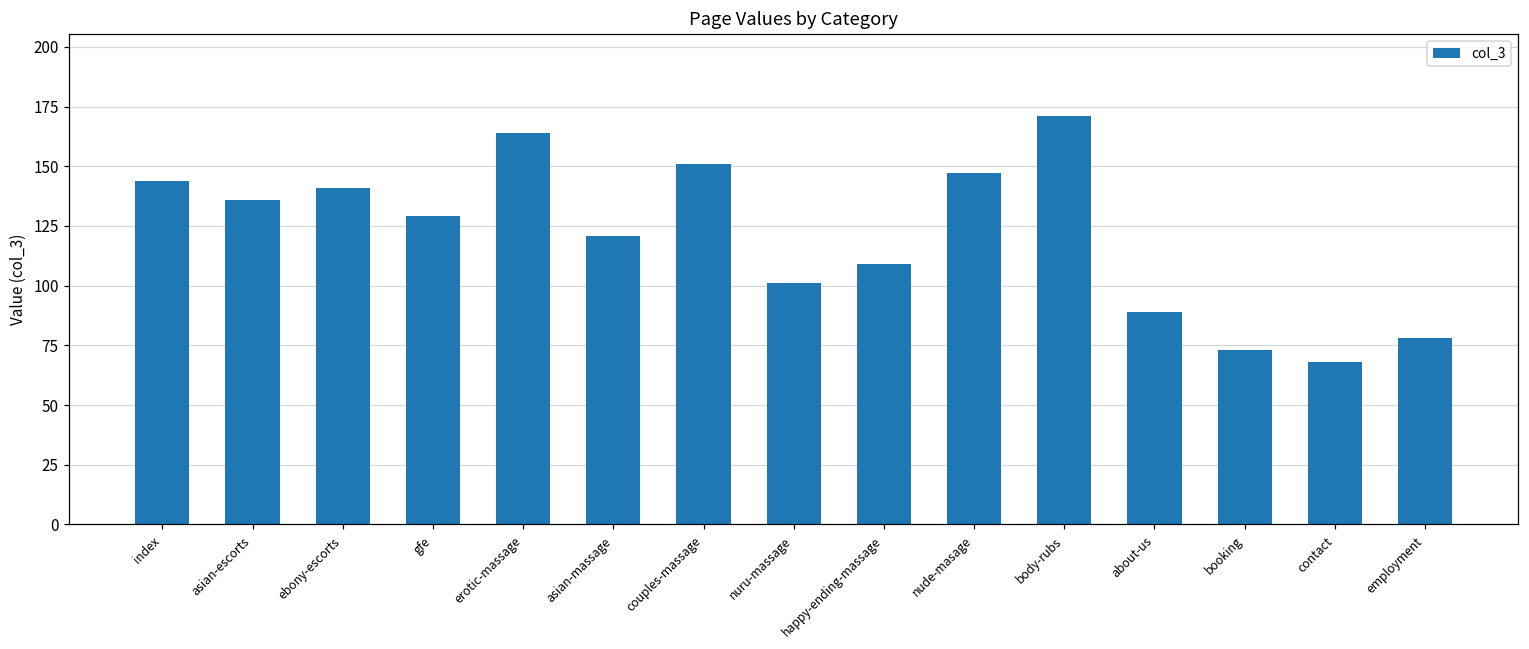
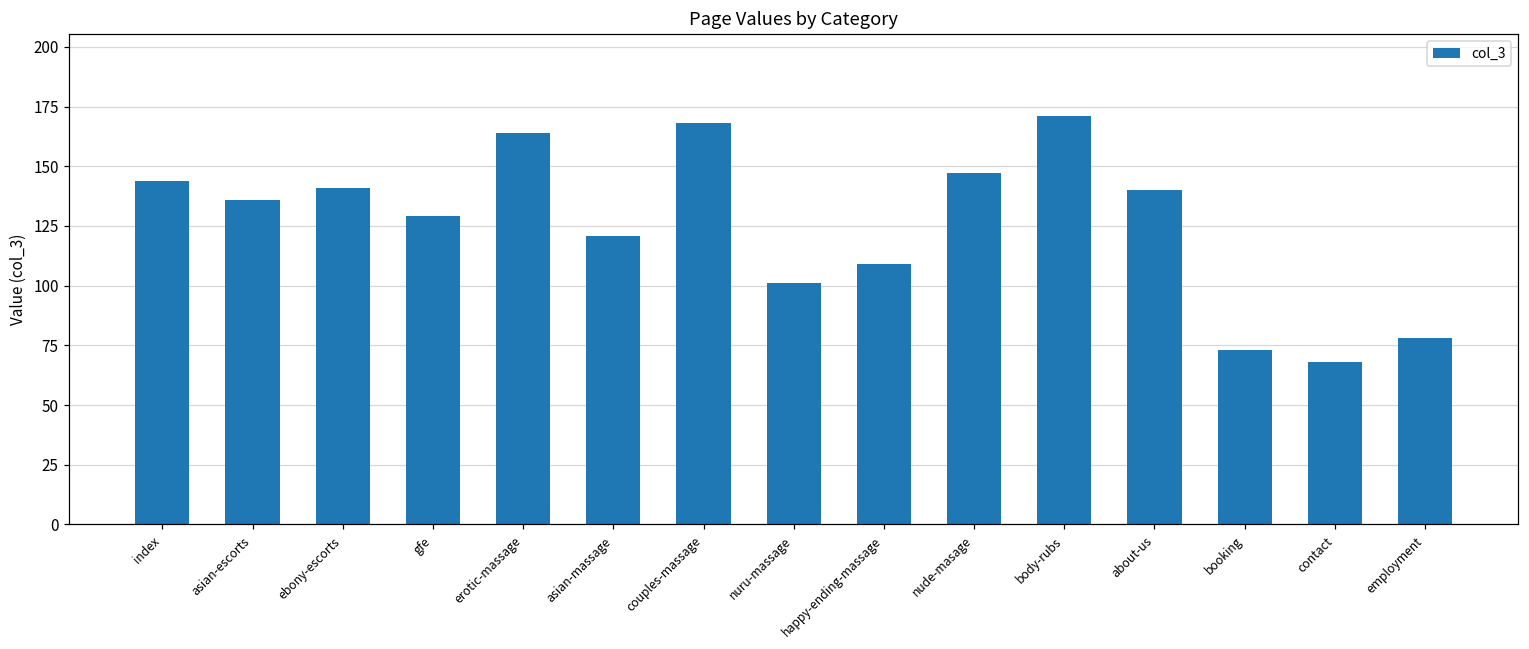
couples-massage: 151 -> 168
about-us: 89 -> 140
